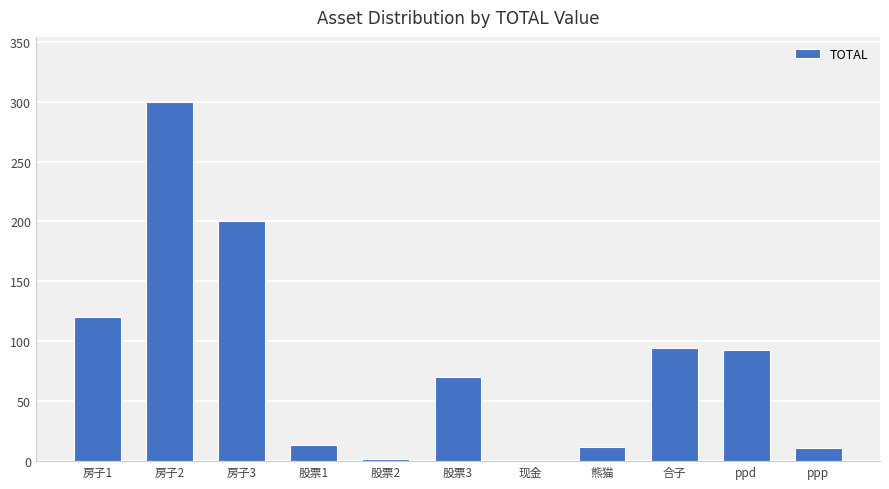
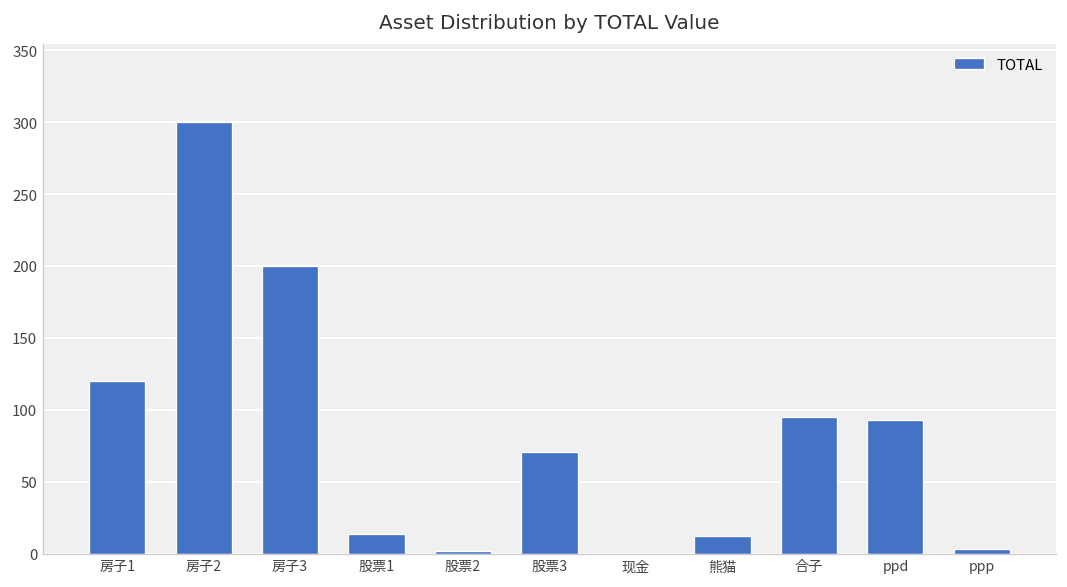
ppp: 11 -> 3
